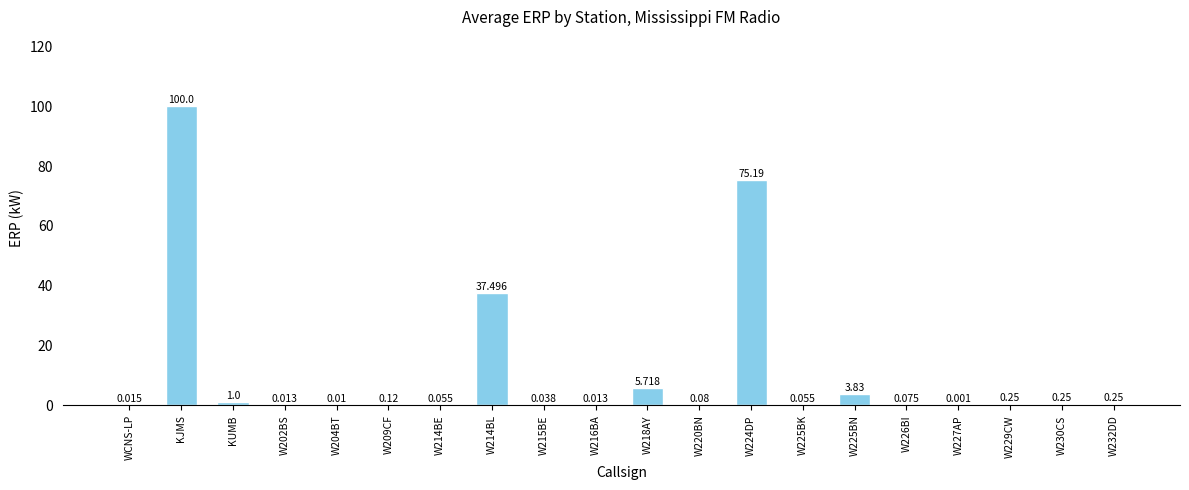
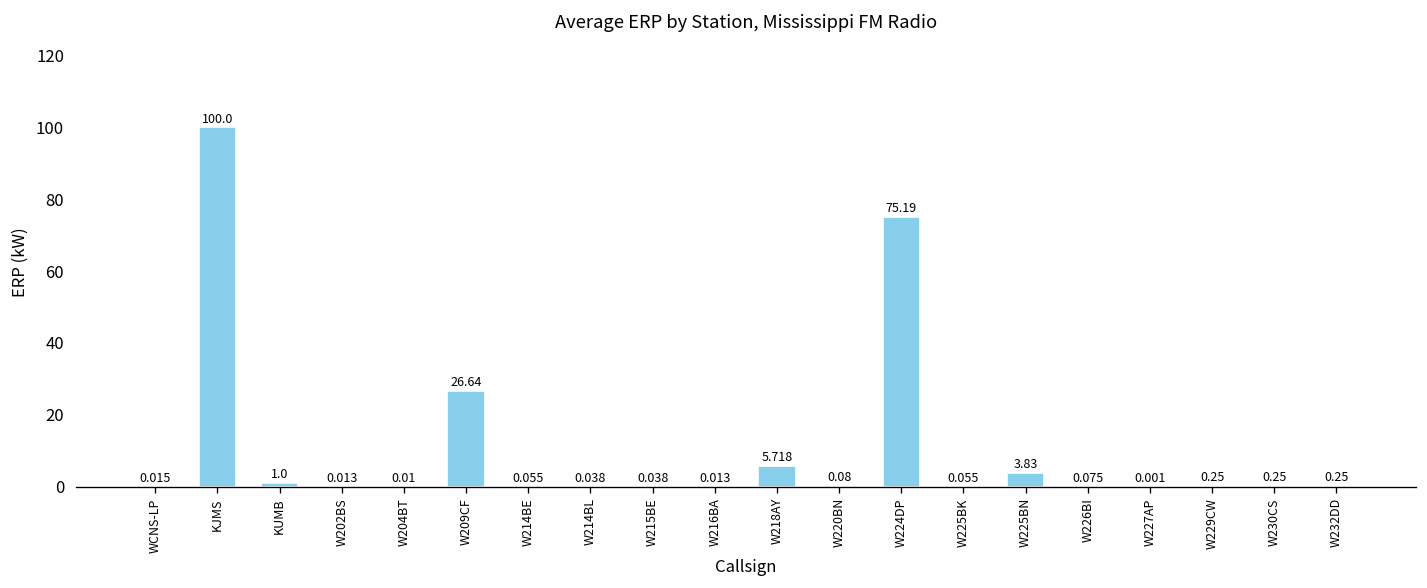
W209CF: 0.12 -> 26.64
W214BL: 37.496 -> 0.038
